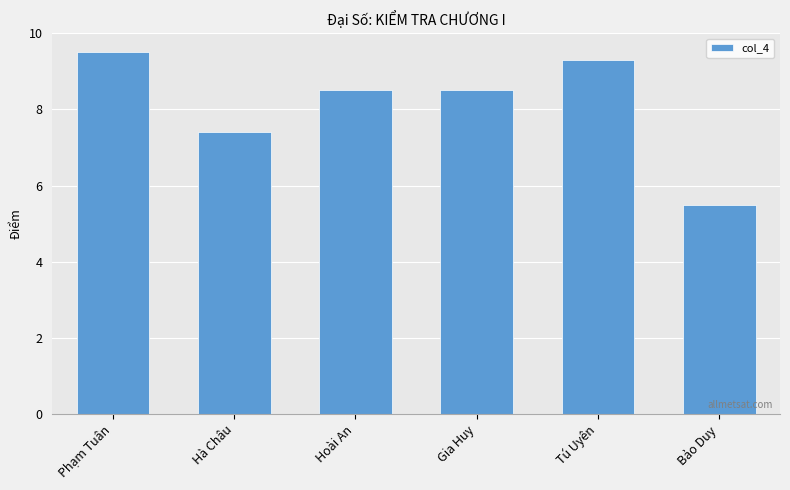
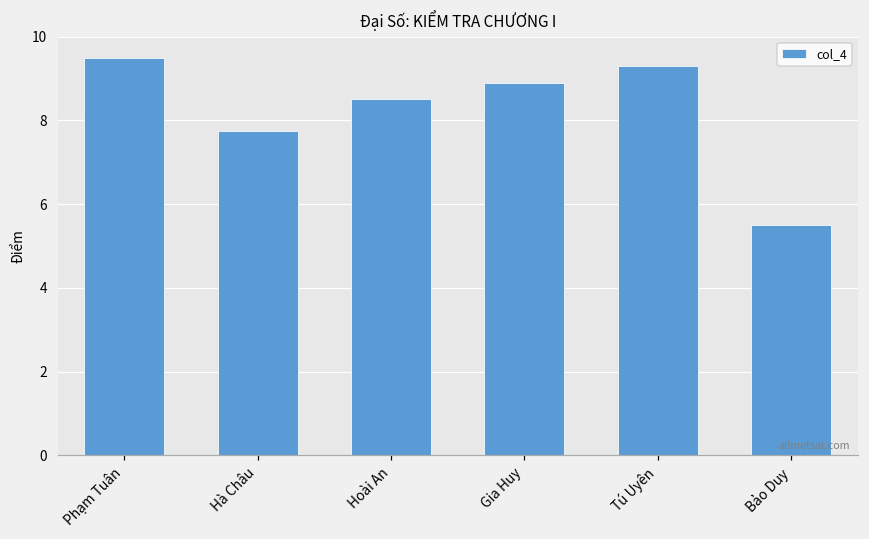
Hà Châu: 7.4 -> 7.8
Gia Huy: 8.5 -> 8.9
